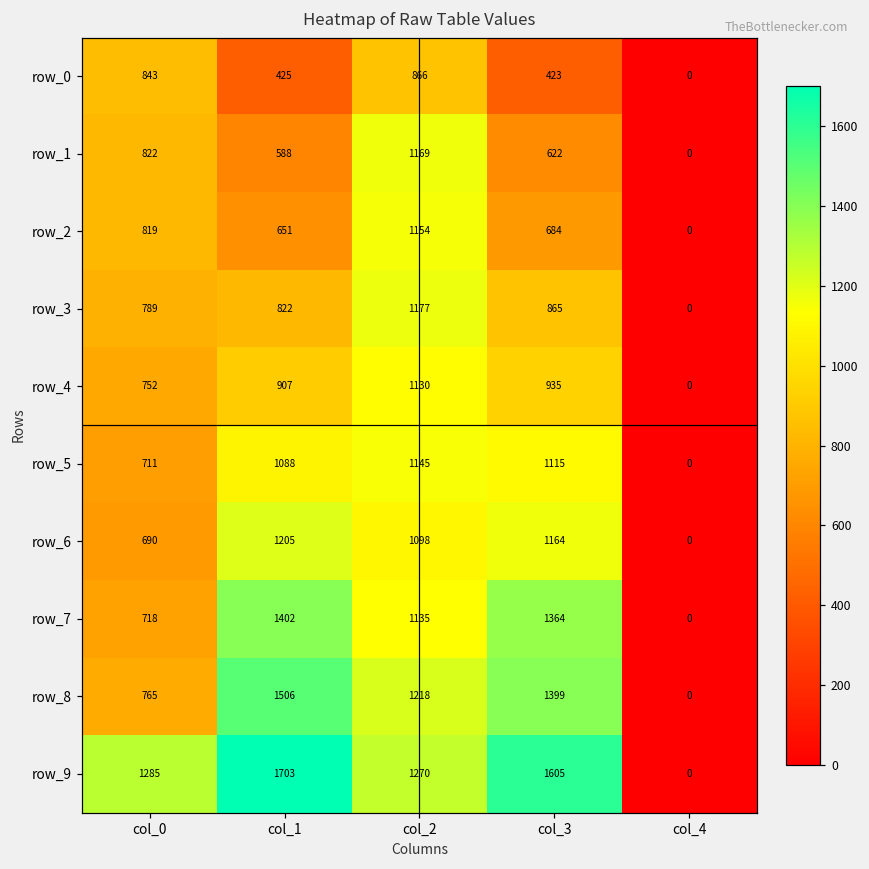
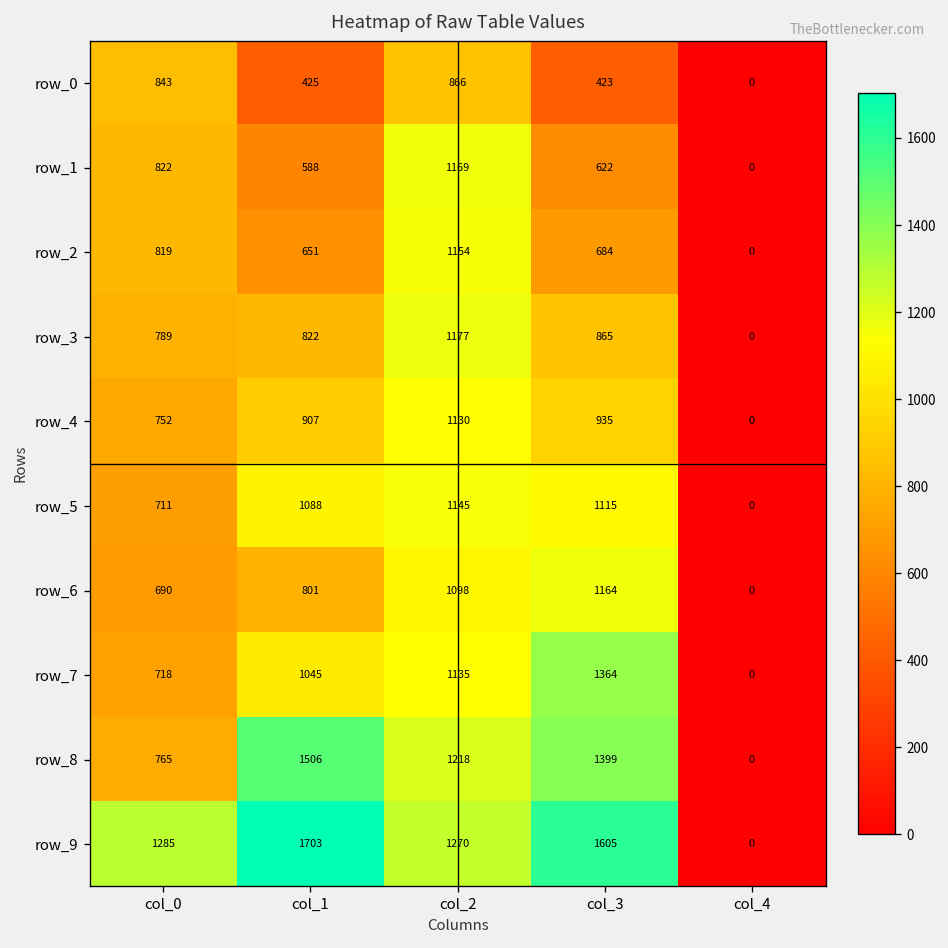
row_6, col_1: 1205 -> 801
row_7, col_1: 1402 -> 1045
